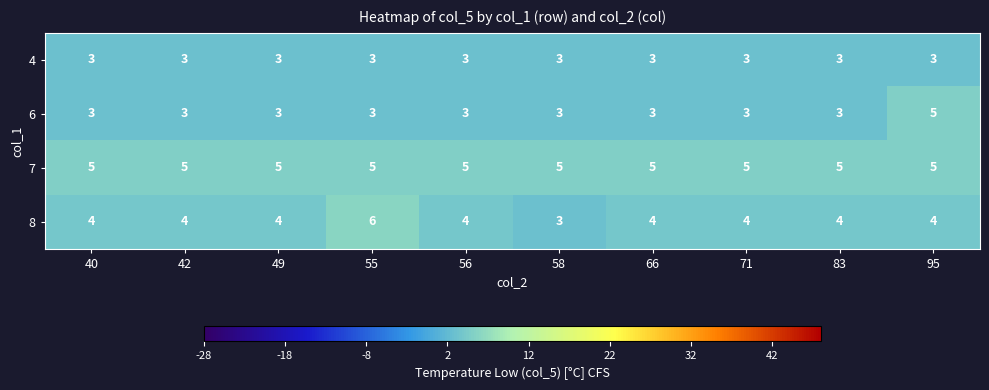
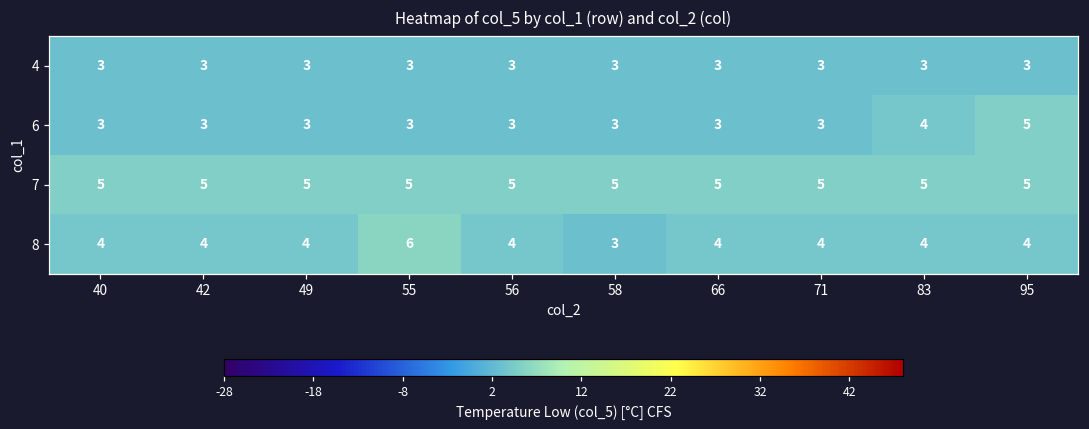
6, 83: 3 -> 4
